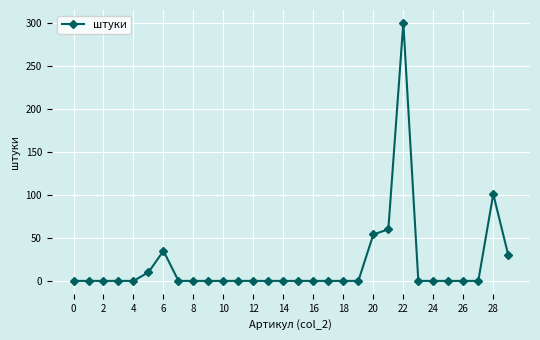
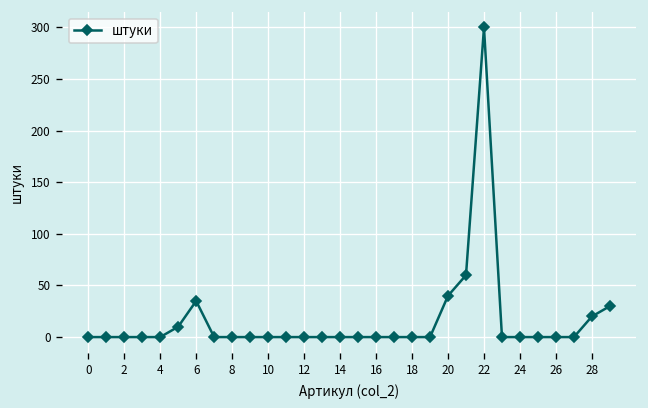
20: 50 -> 40
28: 100 -> 20
